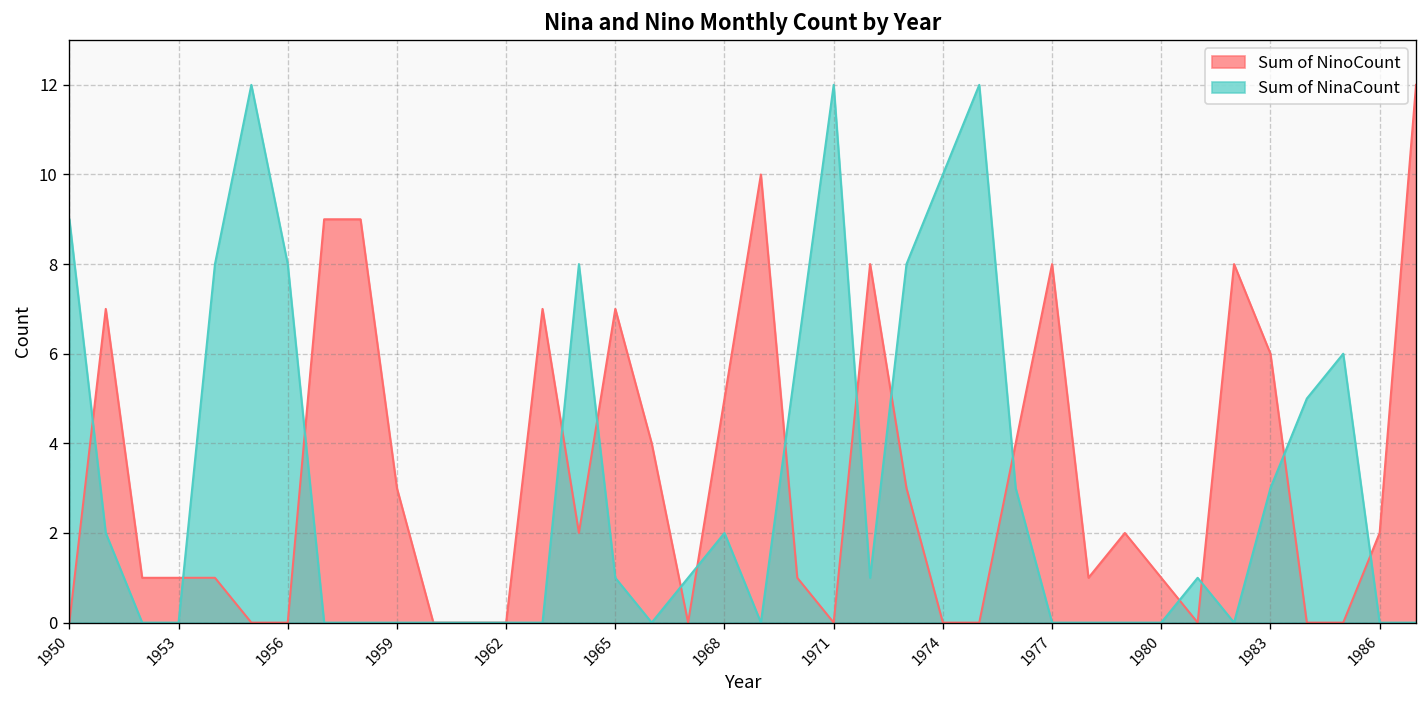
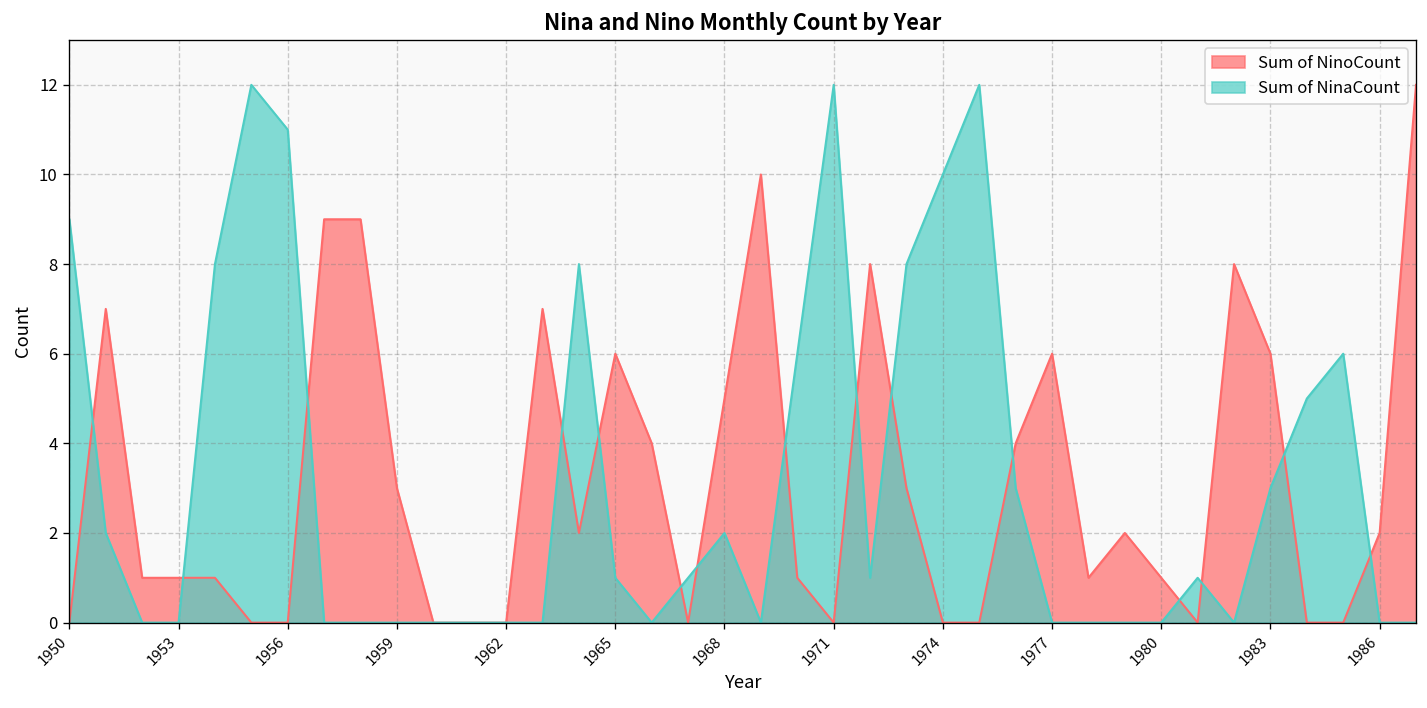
Sum of NinaCount, 1956: 8 -> 11
Sum of NinoCount, 1965: 7 -> 6
Sum of NinoCount, 1977: 8 -> 6
